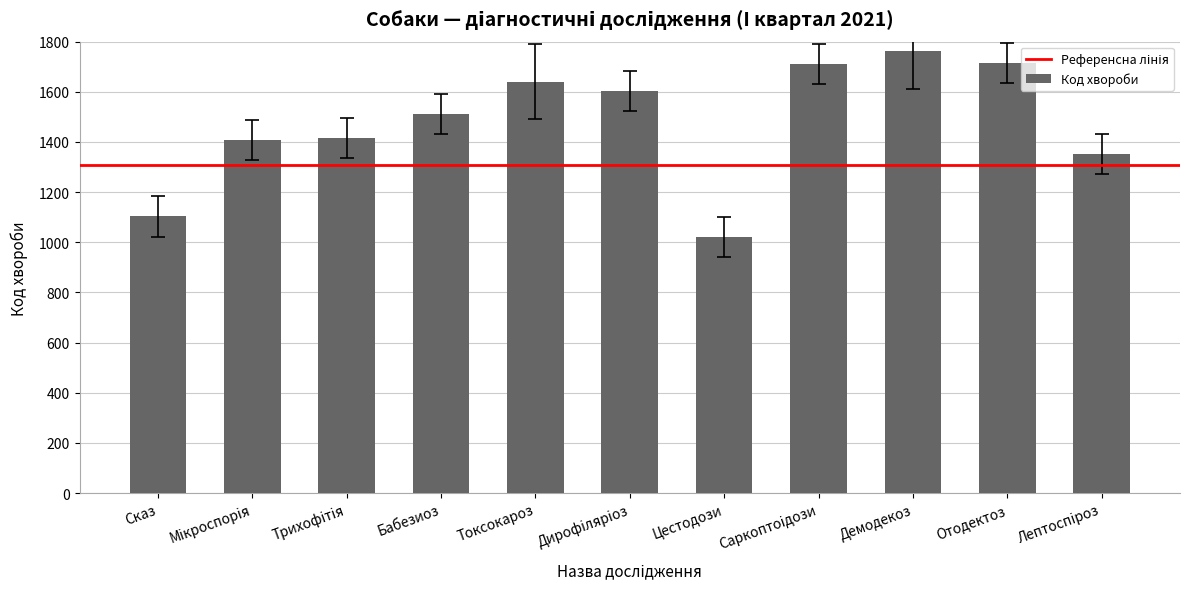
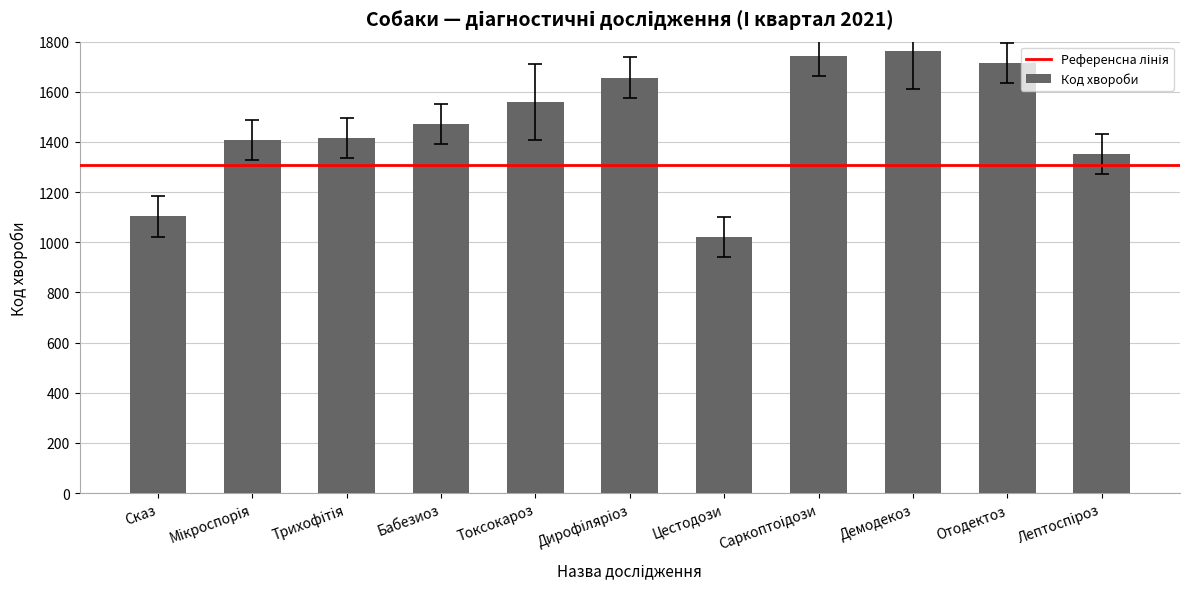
Код хвороби, Бабезиоз: 1510 -> 1470
Код хвороби, Токсокароз: 1640 -> 1560
Код хвороби, Дирофіляріоз: 1600 -> 1660
Код хвороби, Саркоптоідози: 1710 -> 1740
